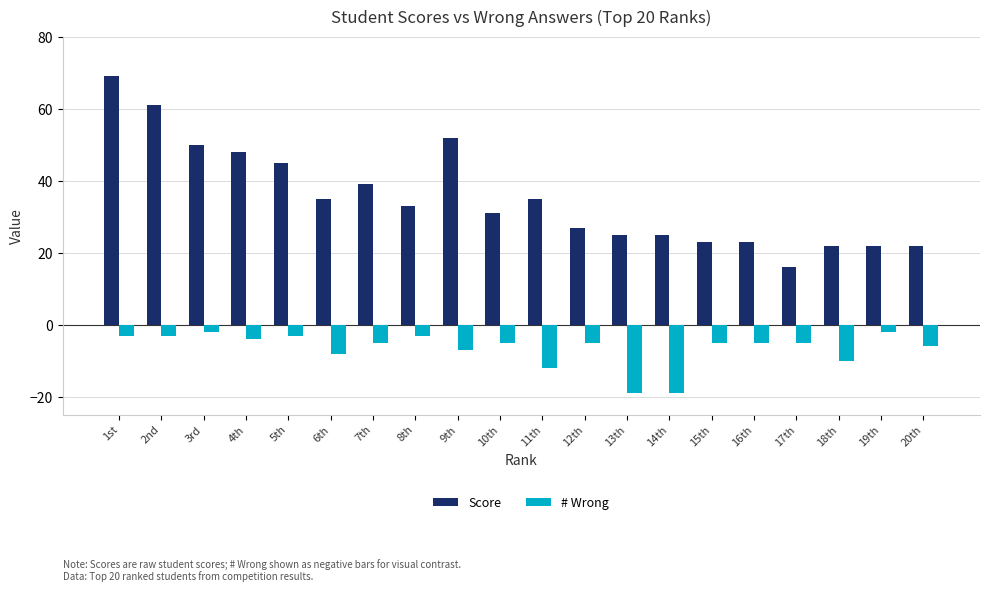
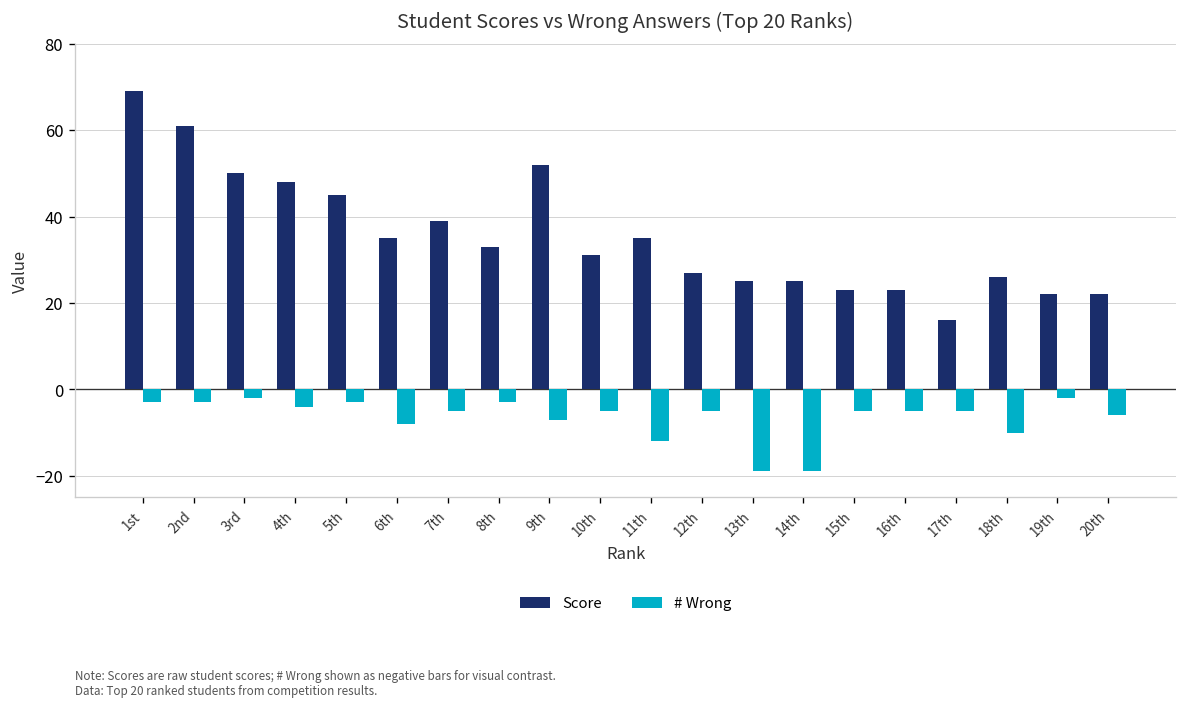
Score, 18th: 22 -> 26
